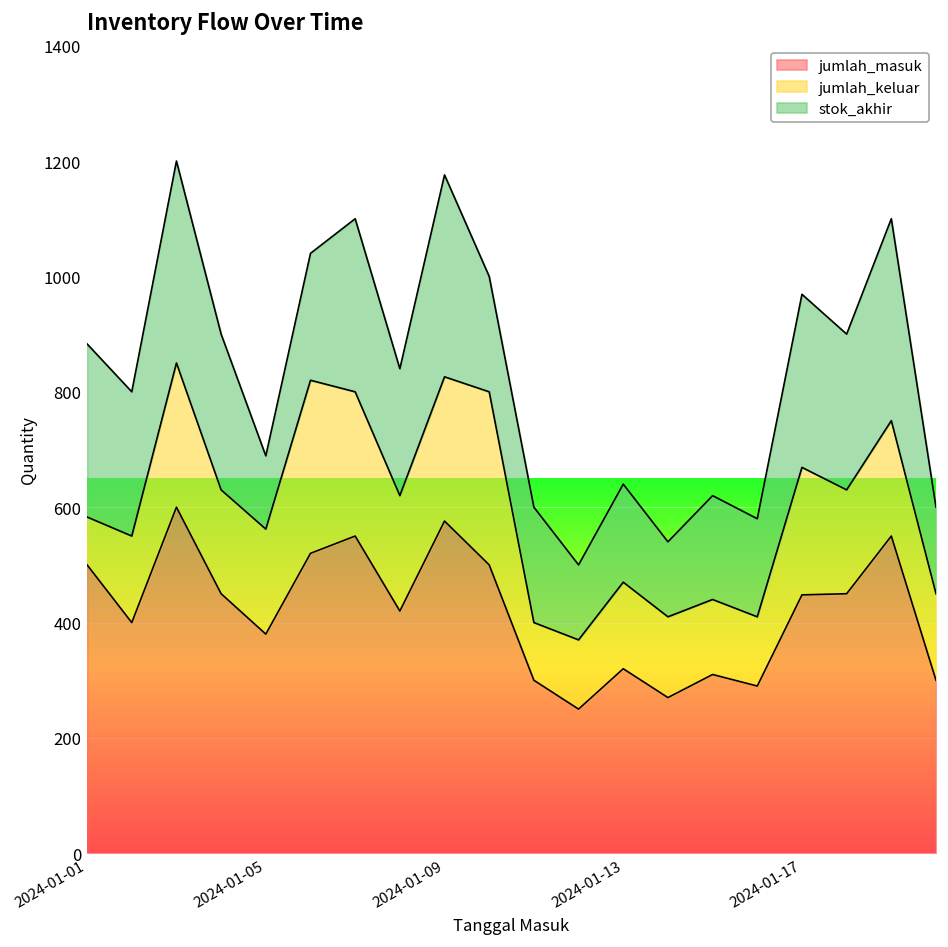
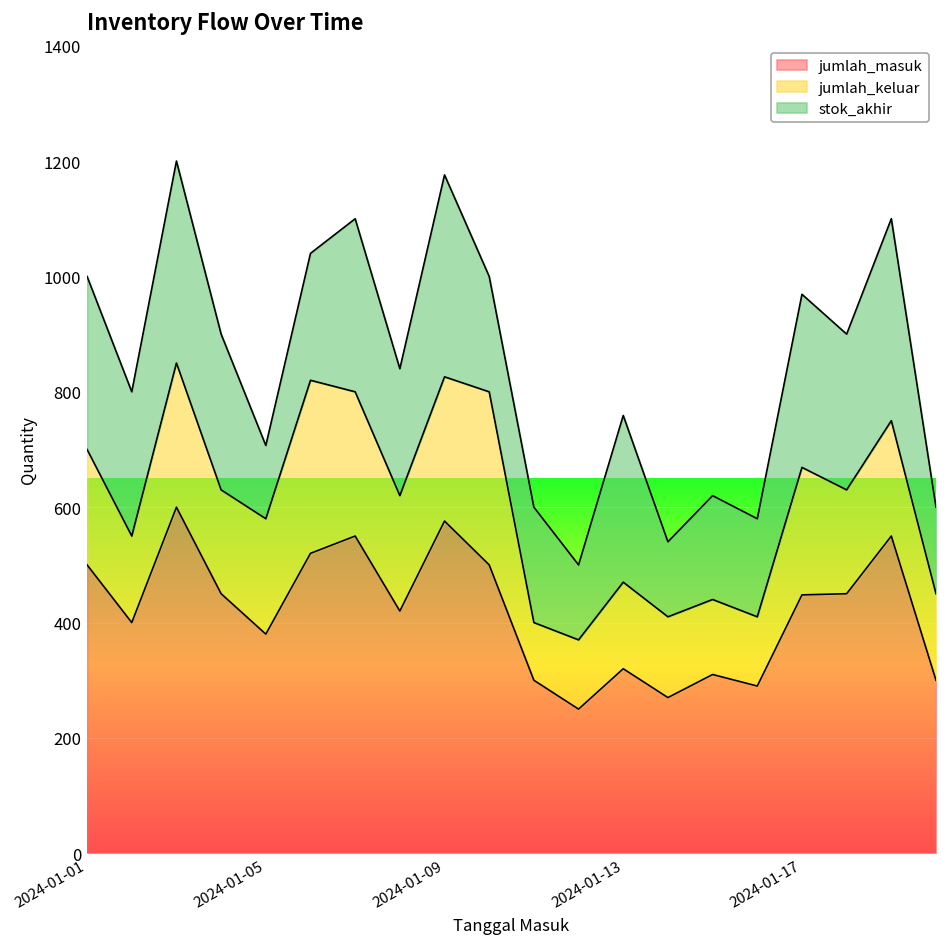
jumlah_keluar, 2024-01-01: 80 -> 200
jumlah_keluar, 2024-01-05: 180 -> 200
stok_akhir, 2024-01-13: 170 -> 290
